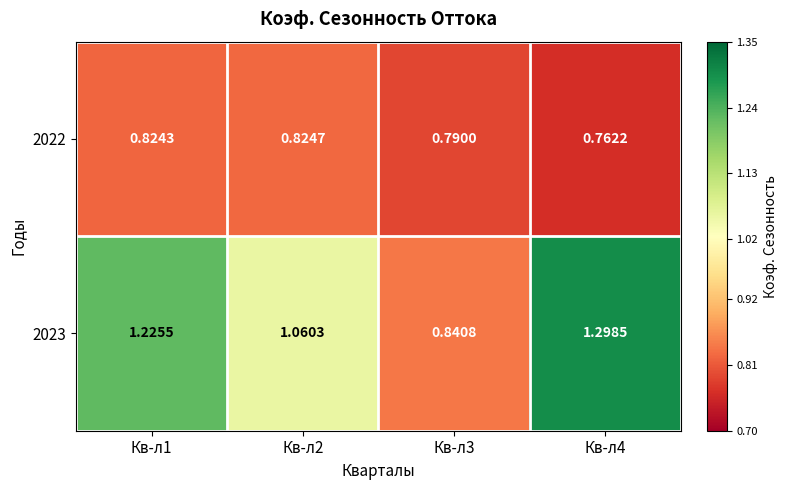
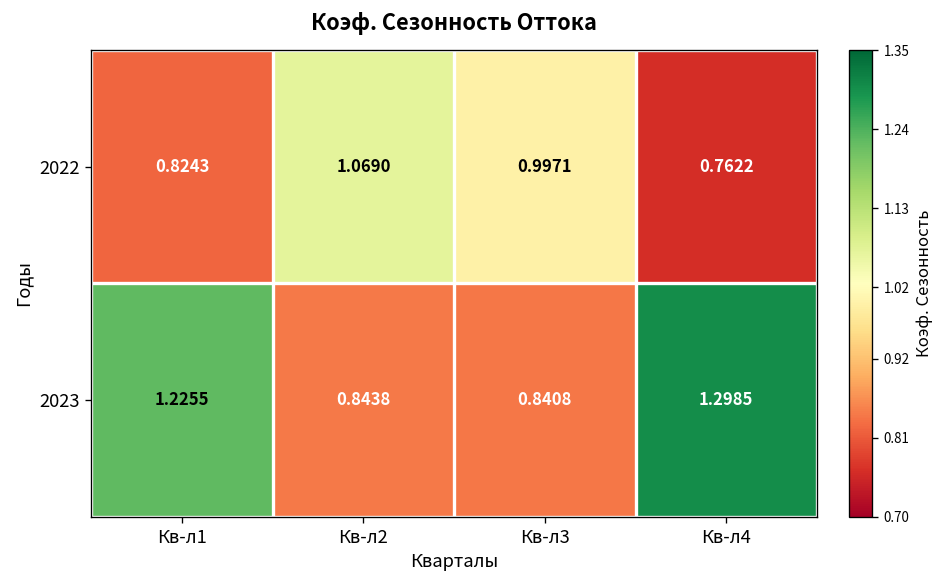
2022, Кв-л2: 0.8247 -> 1.0690
2022, Кв-л3: 0.7900 -> 0.9971
2023, Кв-л2: 1.0603 -> 0.8438
